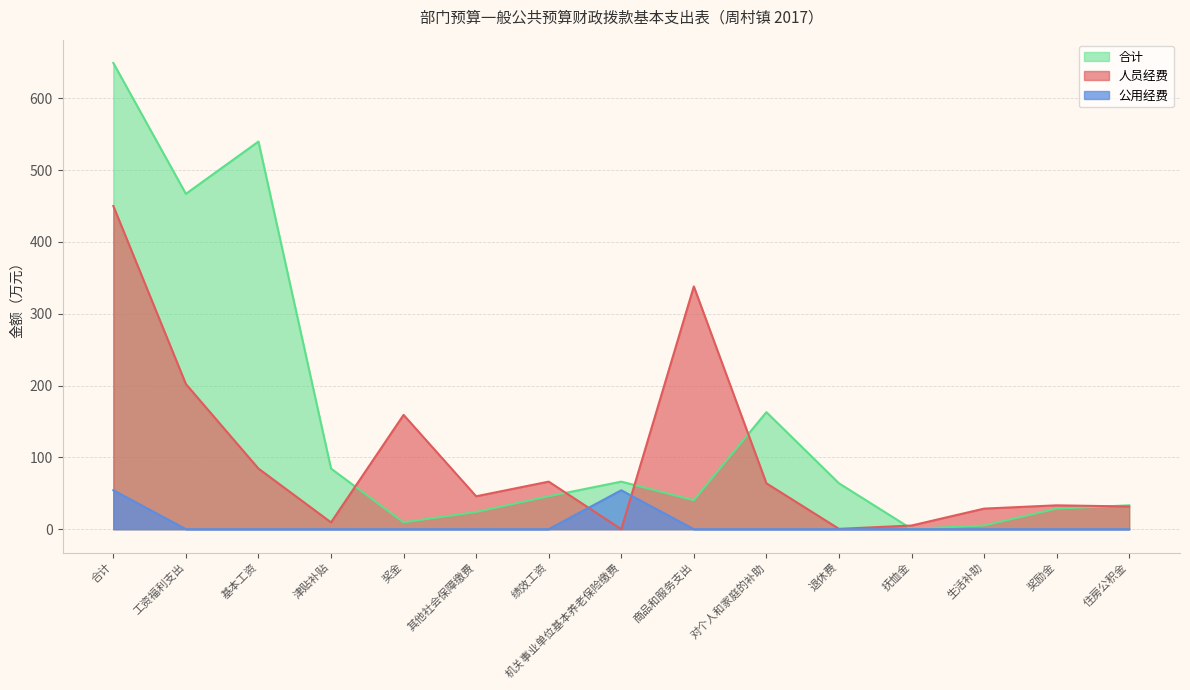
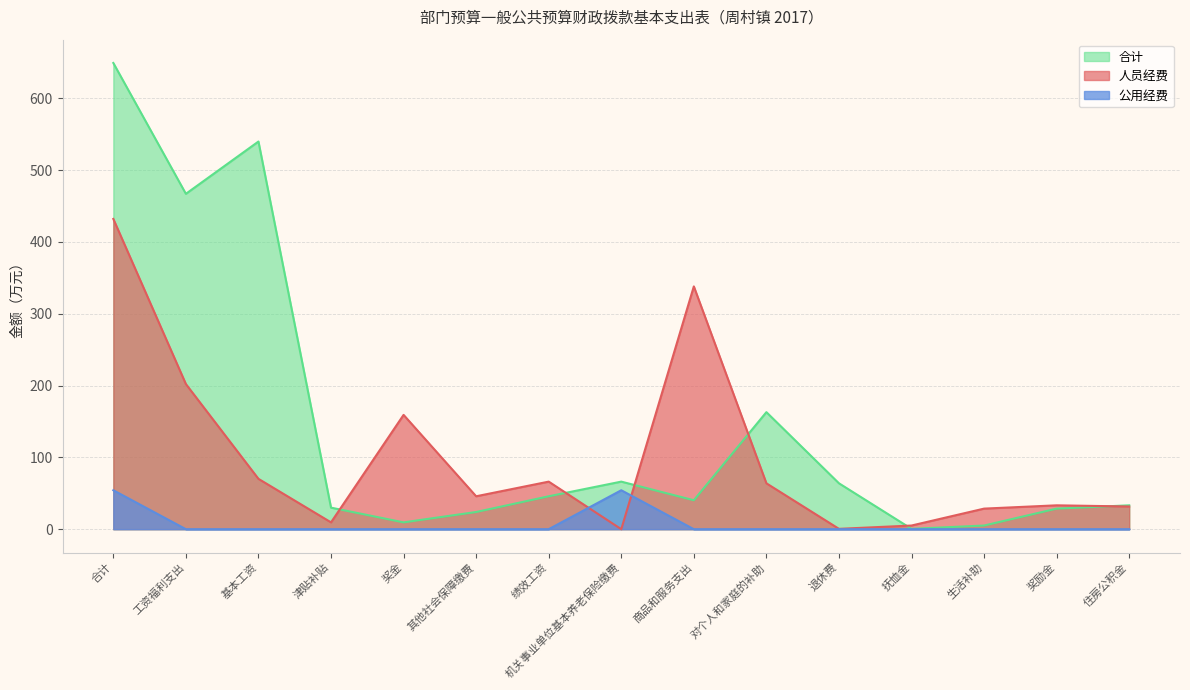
人员经费, 合计: 450 -> 430
人员经费, 基本工资: 80 -> 70
合计, 津贴补贴: 80 -> 30
